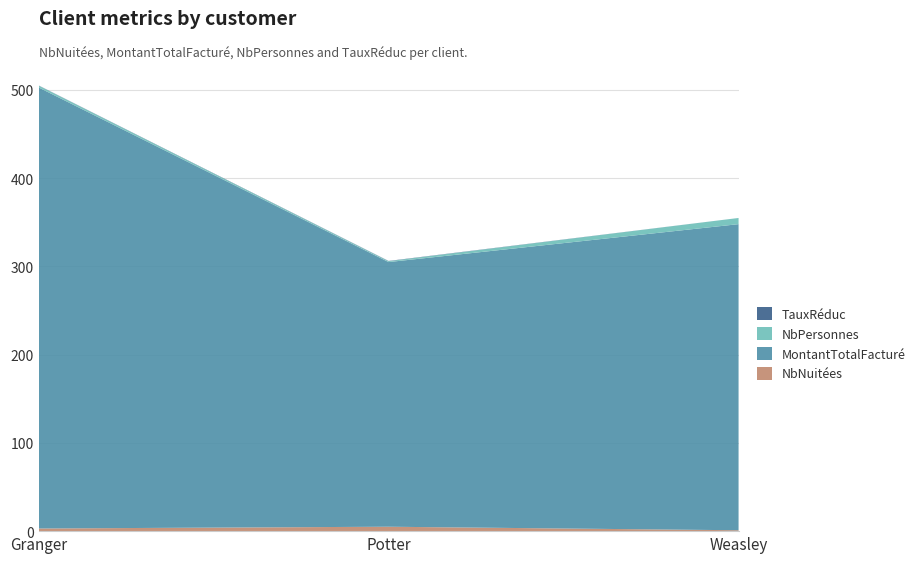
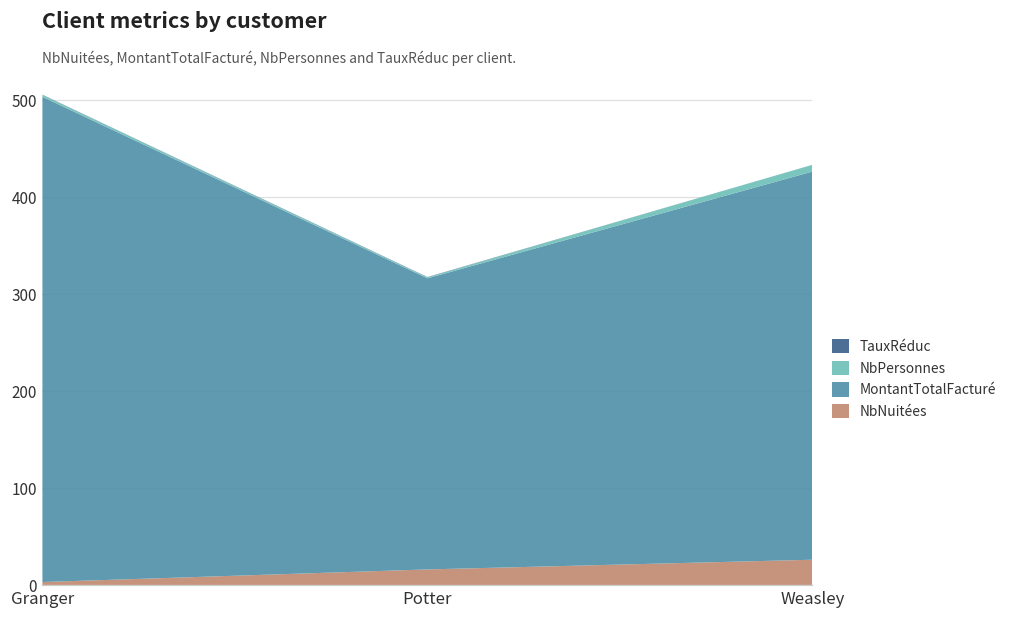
NbNuitées, Potter: 10 -> 20
NbNuitées, Weasley: 0 -> 30
MontantTotalFacturé, Weasley: 350 -> 400
